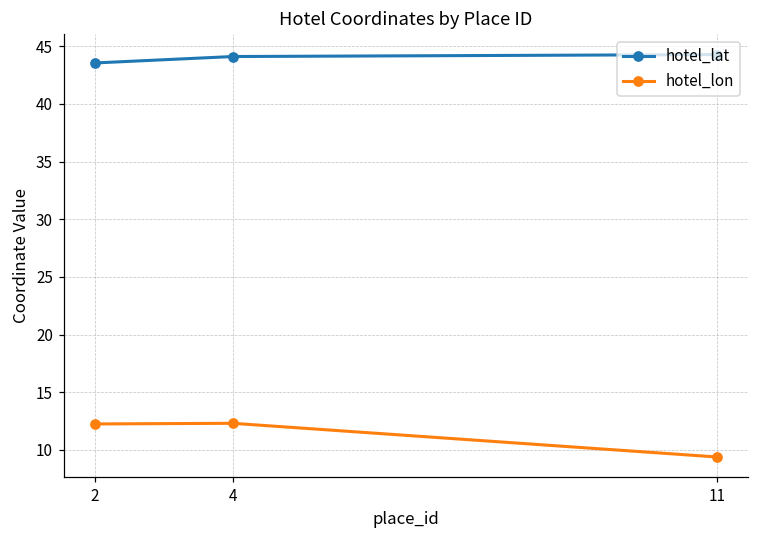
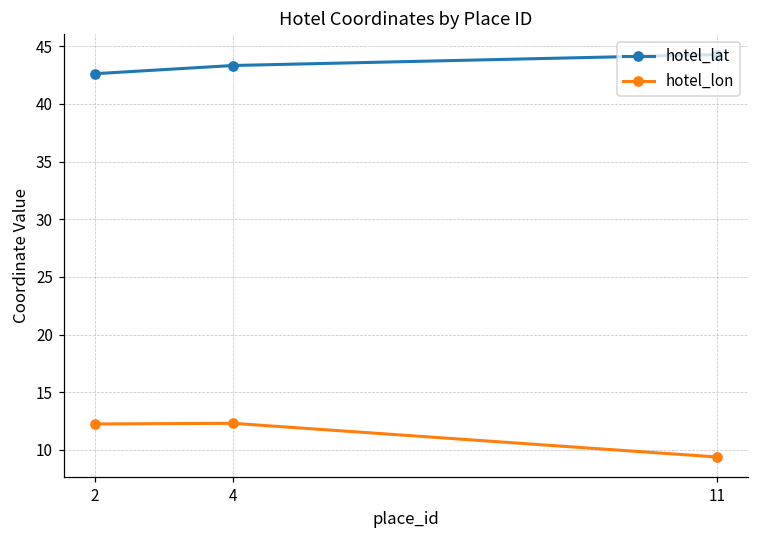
hotel_lat, 2: 43.5 -> 42.6
hotel_lat, 4: 44.1 -> 43.3
